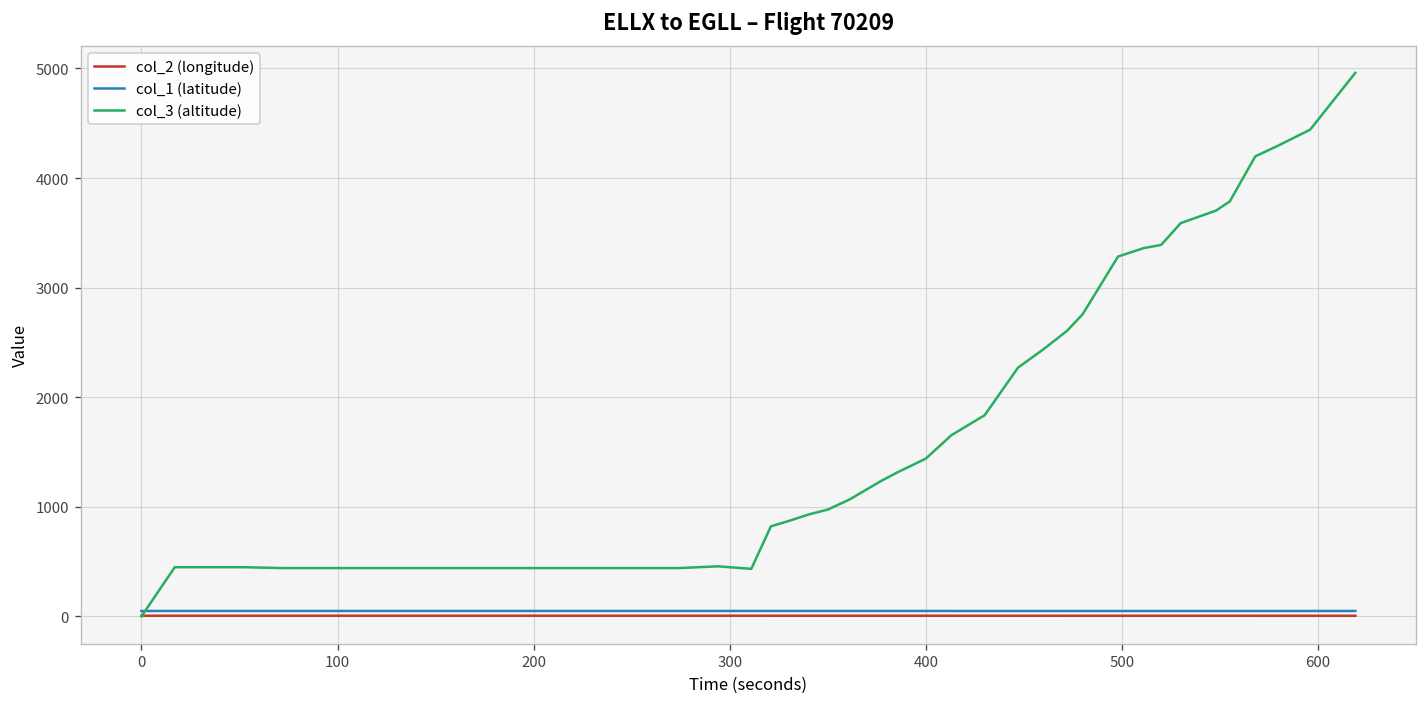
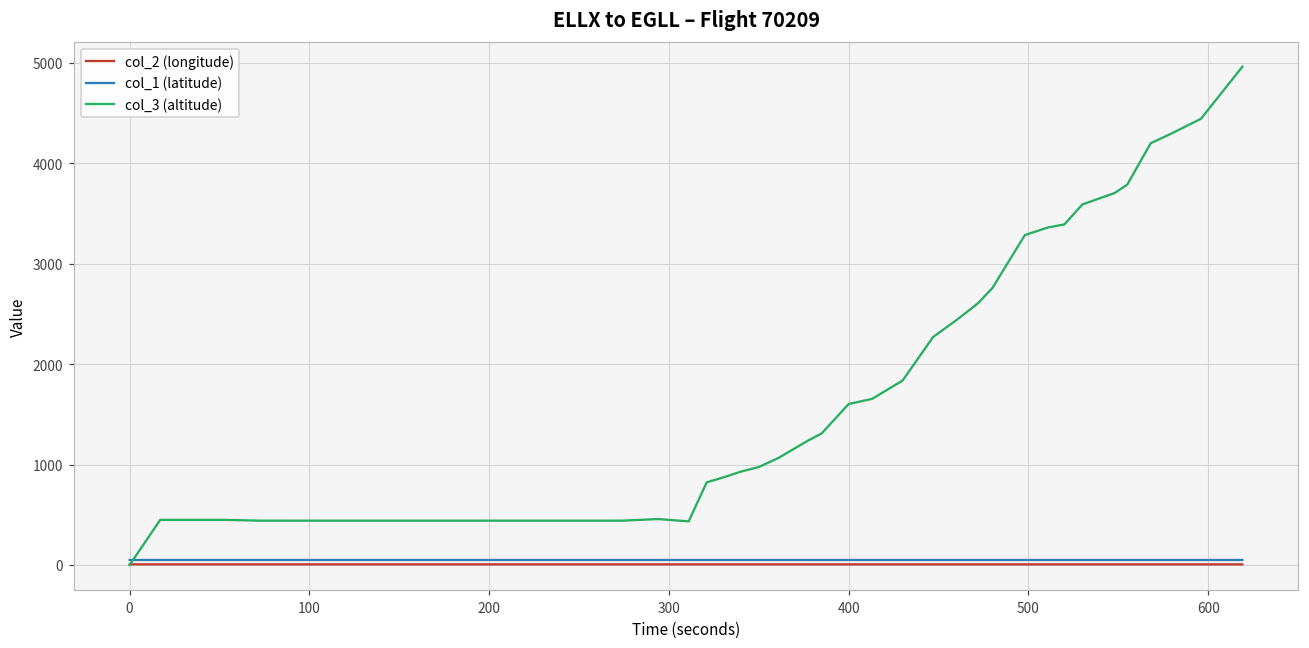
col_3 (altitude), 400: 1400 -> 1600
